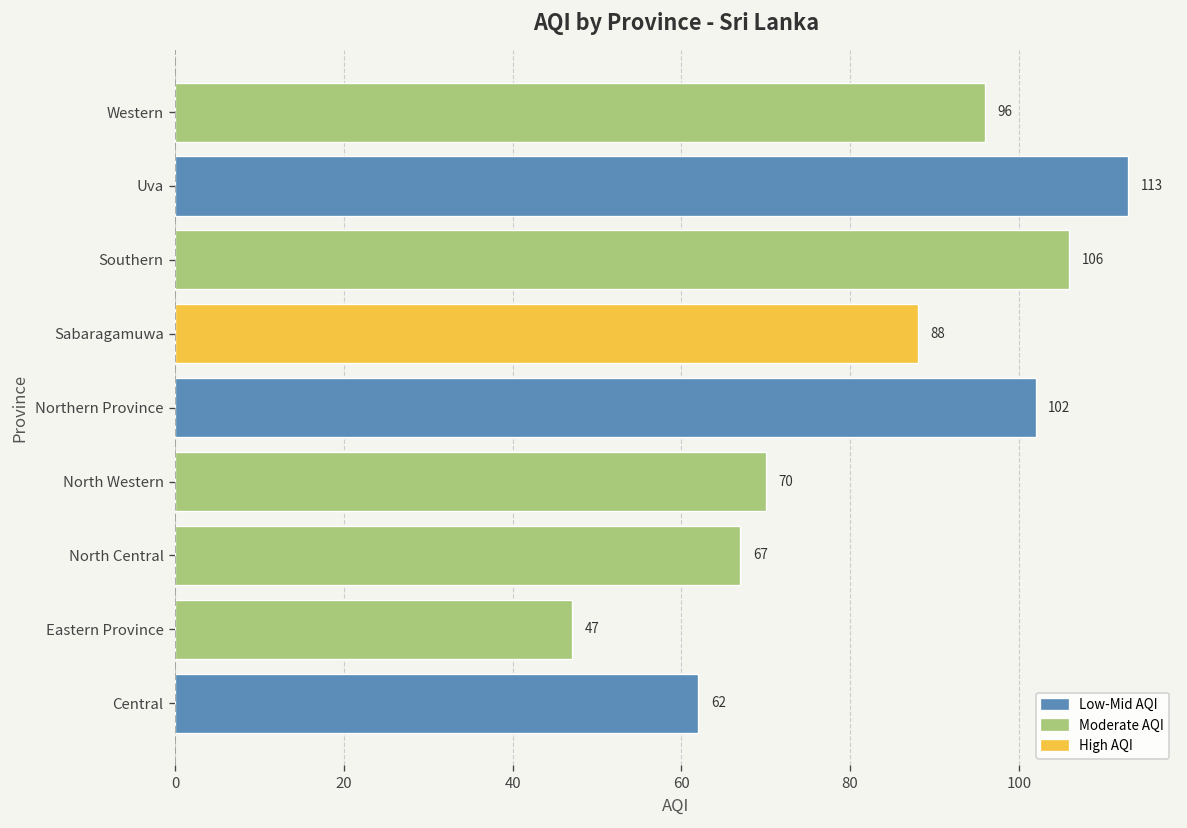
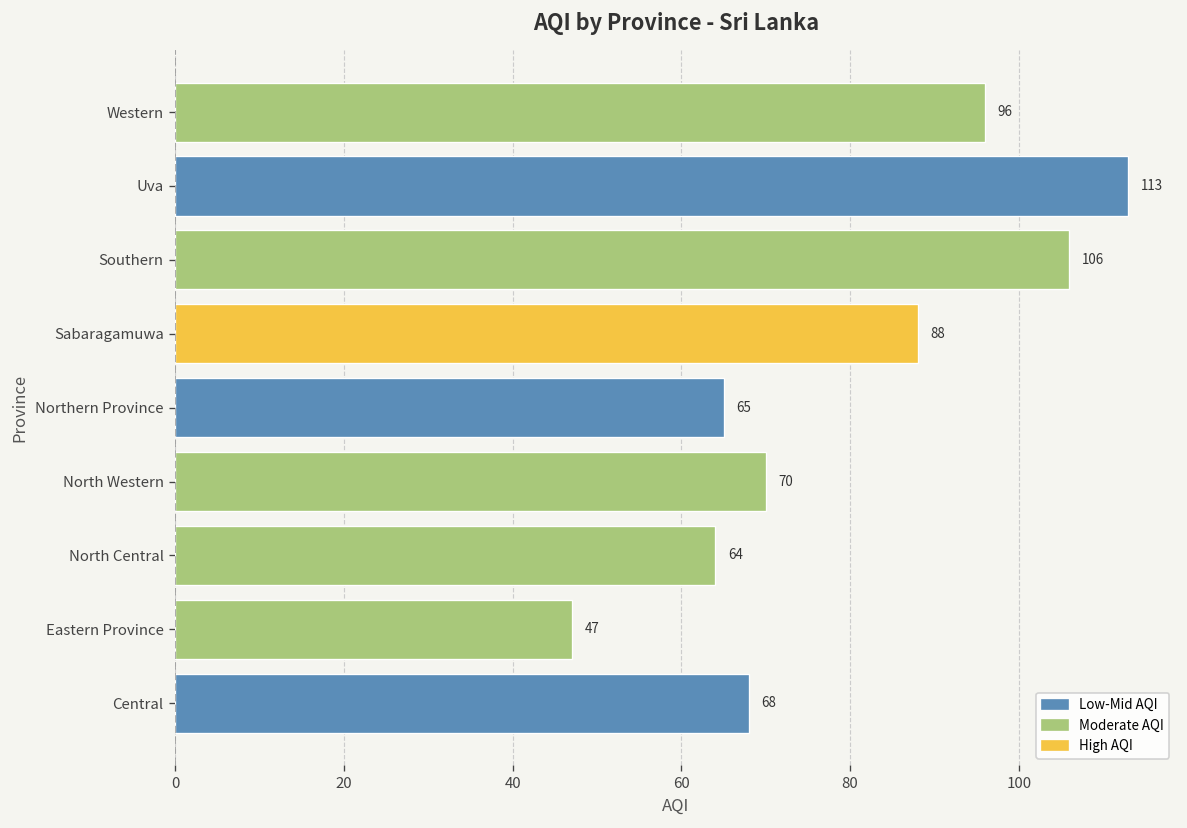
Northern Province: 102 -> 65
North Central: 67 -> 64
Central: 62 -> 68
